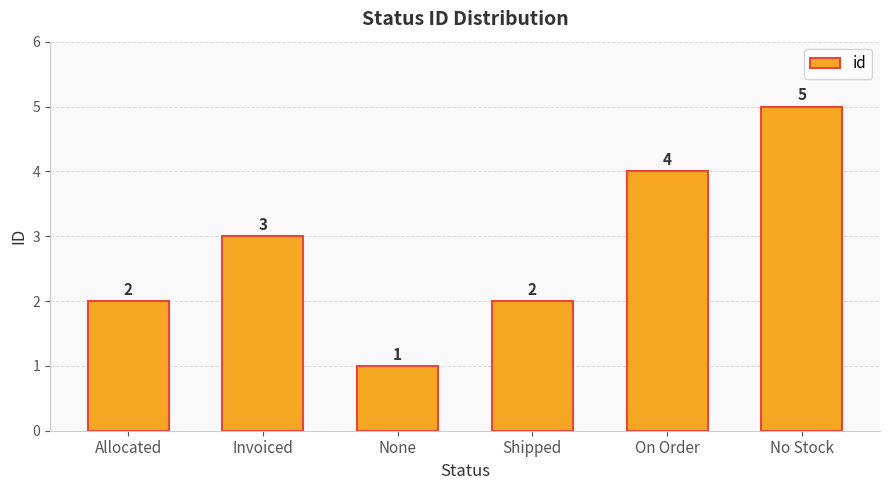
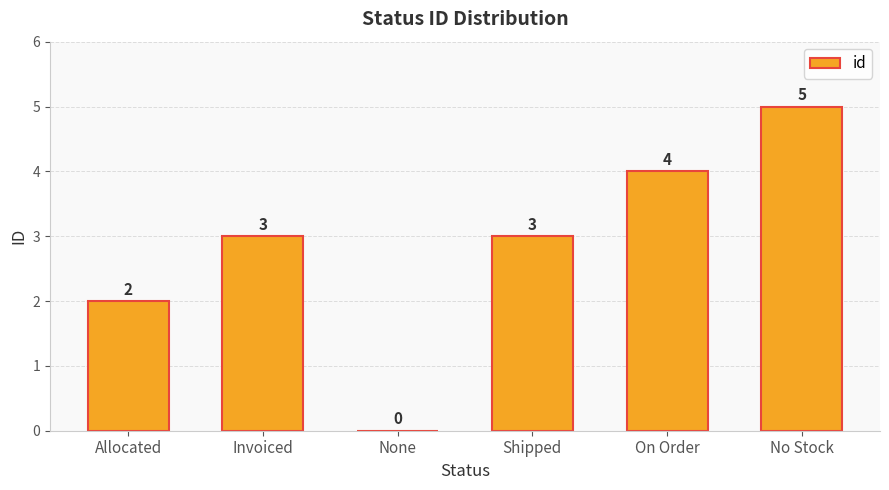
None: 1 -> 0
Shipped: 2 -> 3
